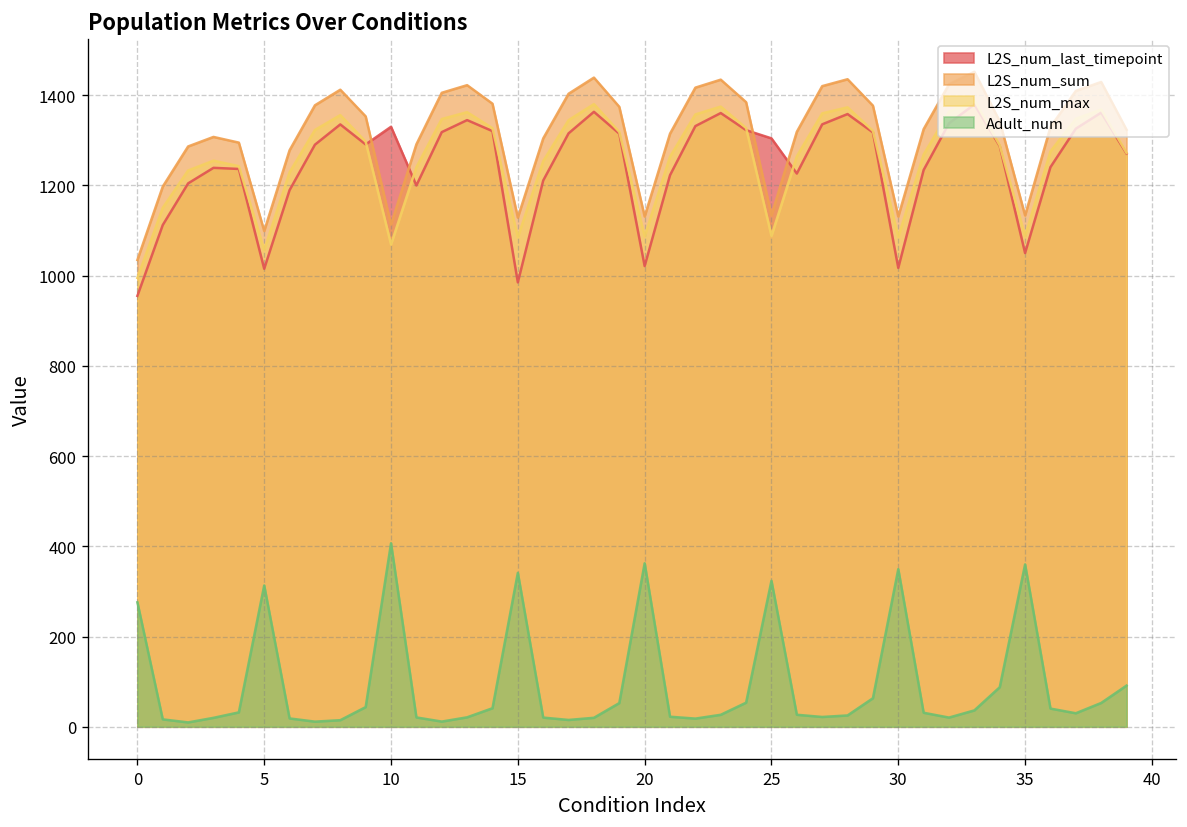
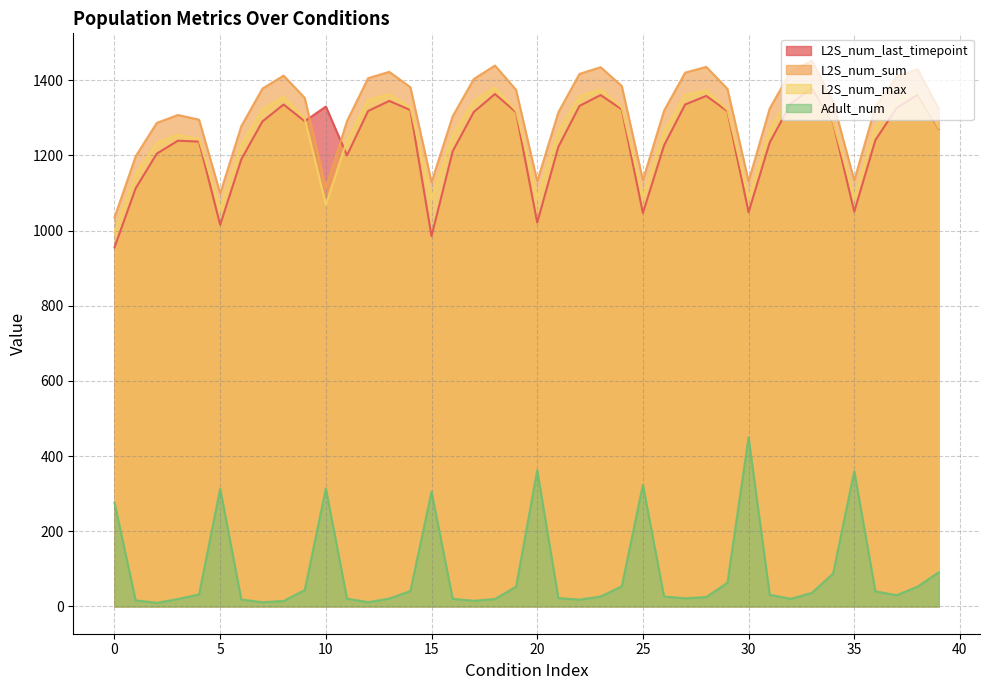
Adult_num, 10: 410 -> 310
Adult_num, 15: 340 -> 310
L2S_num_last_timepoint, 25: 1300 -> 1050
L2S_num_last_timepoint, 30: 1020 -> 1050
Adult_num, 30: 350 -> 450
